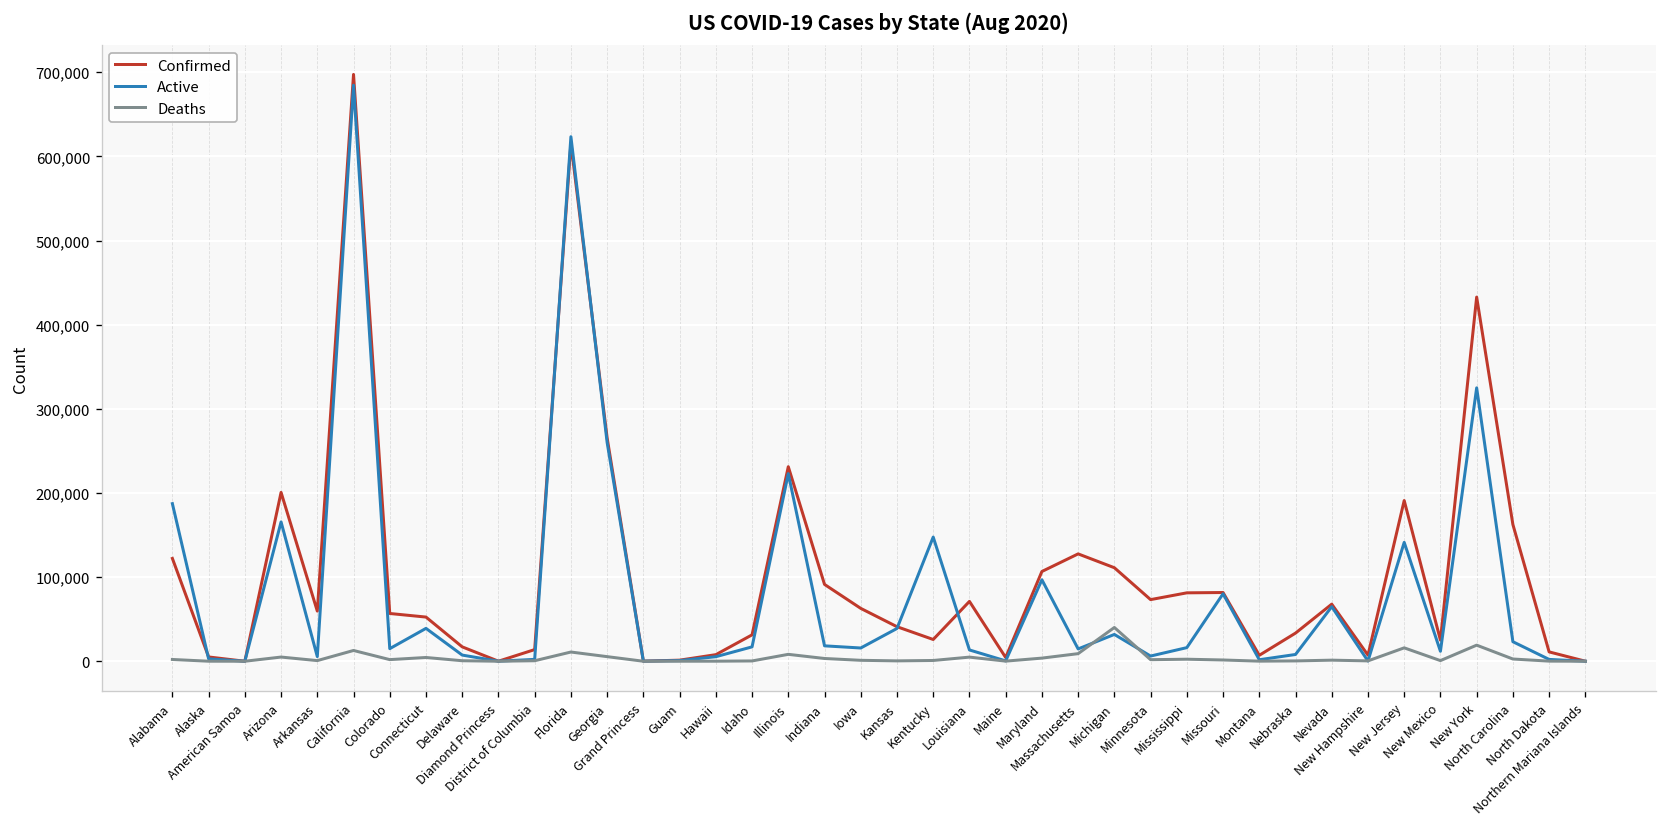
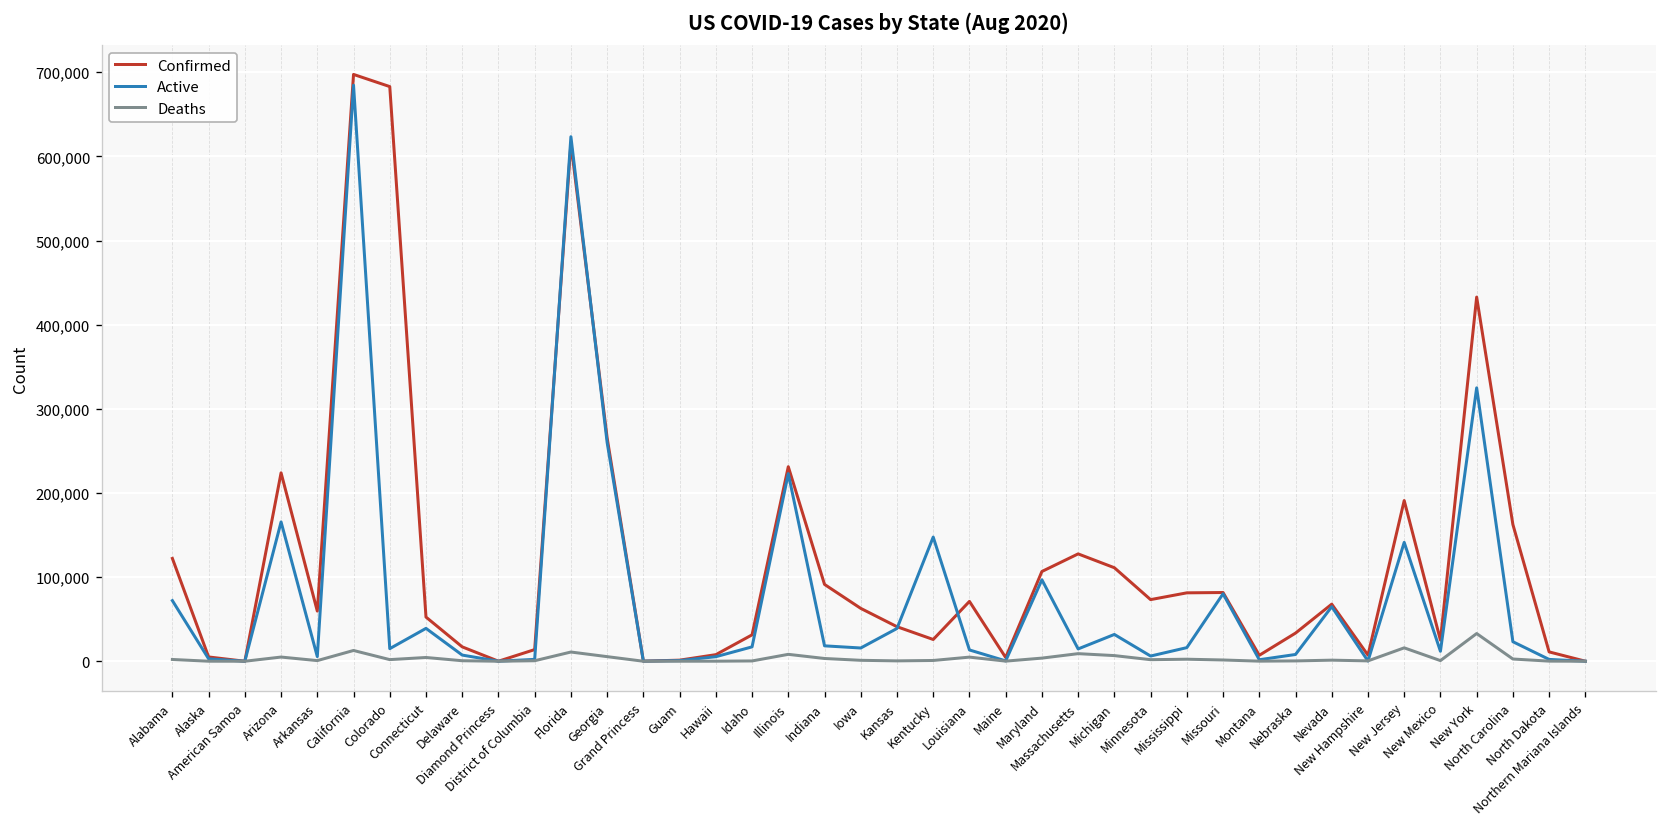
Active, Alabama: 190,000 -> 70,000
Confirmed, Arizona: 200,000 -> 220,000
Confirmed, Colorado: 60,000 -> 680,000
Deaths, Michigan: 40,000 -> 10,000
Deaths, New York: 20,000 -> 30,000
